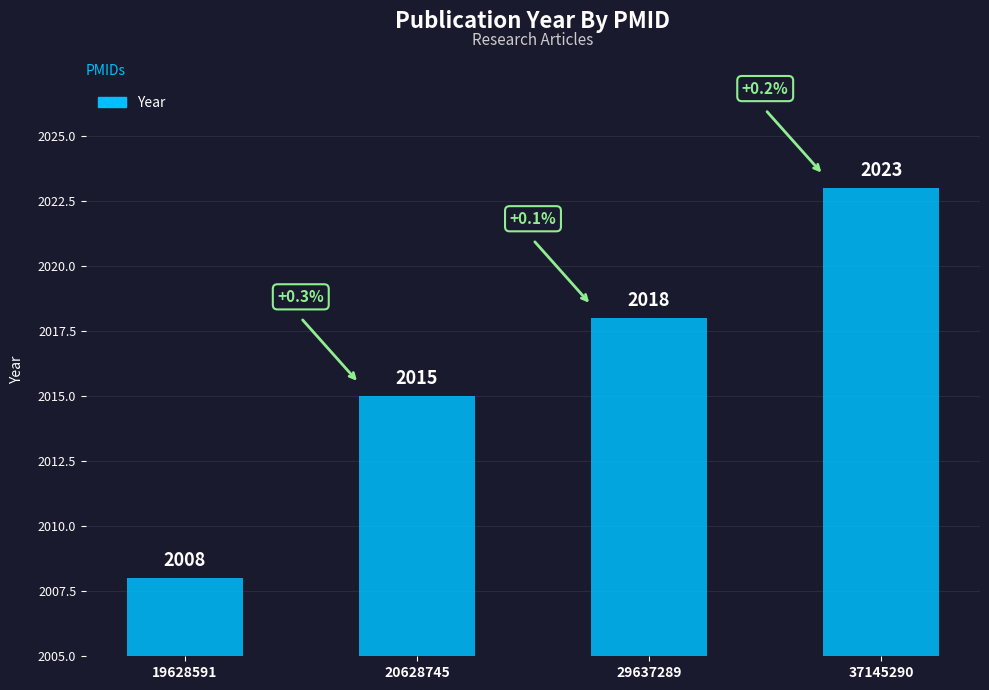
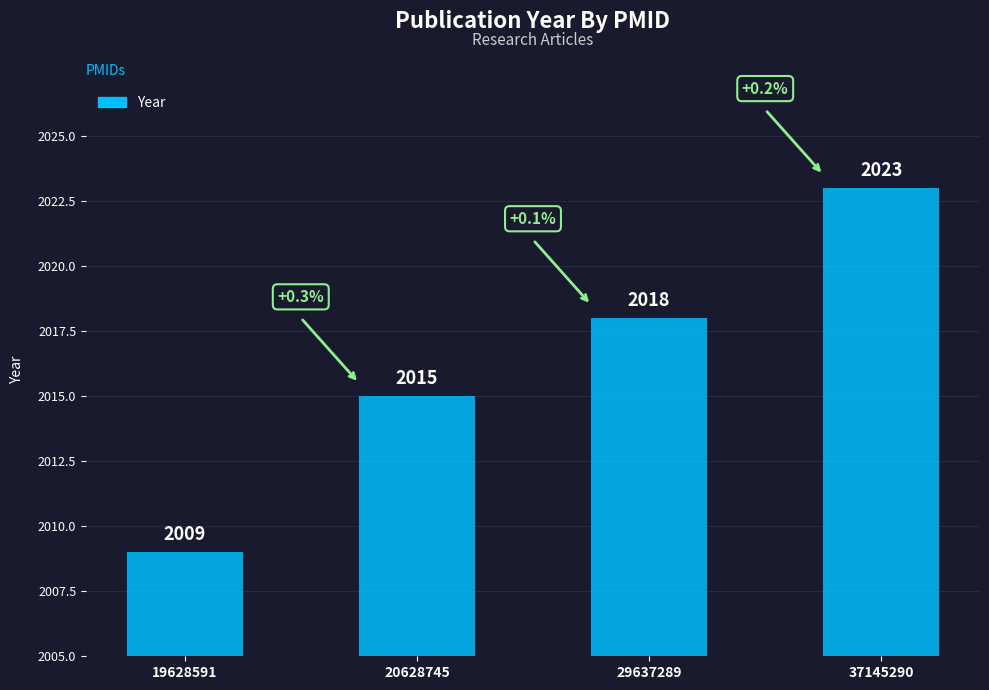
19628591: 2008 -> 2009
